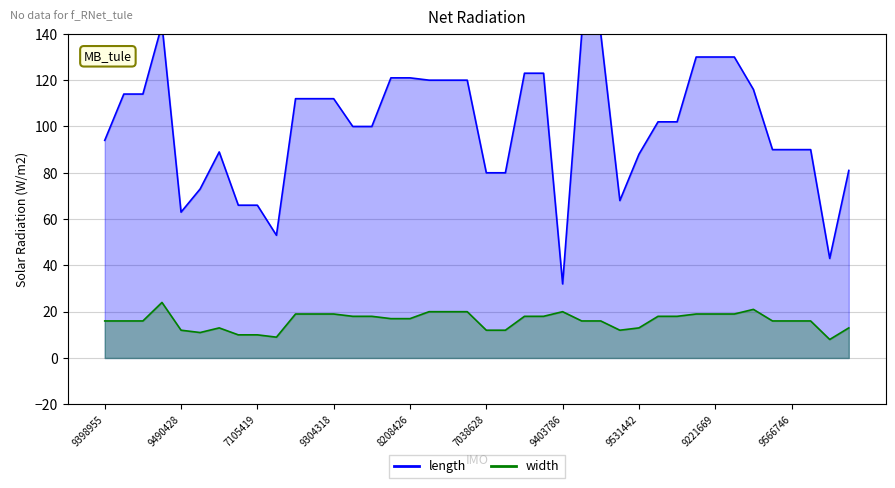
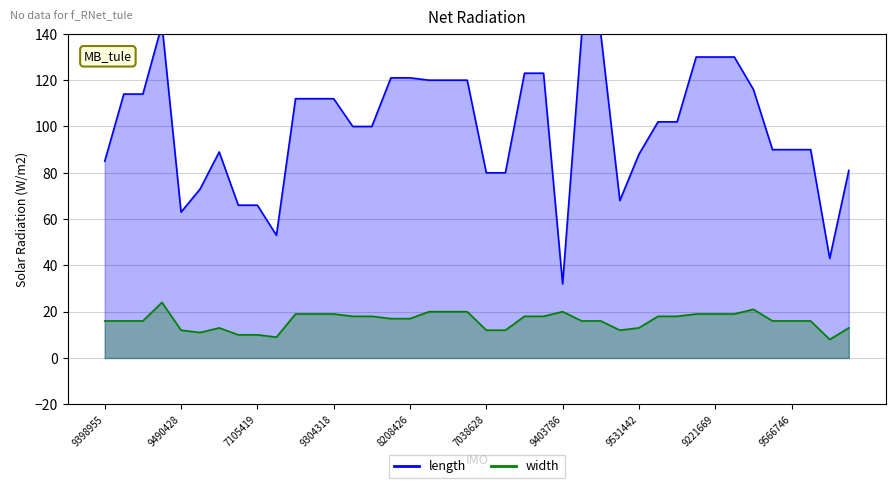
length, 9398955: 94 -> 85
